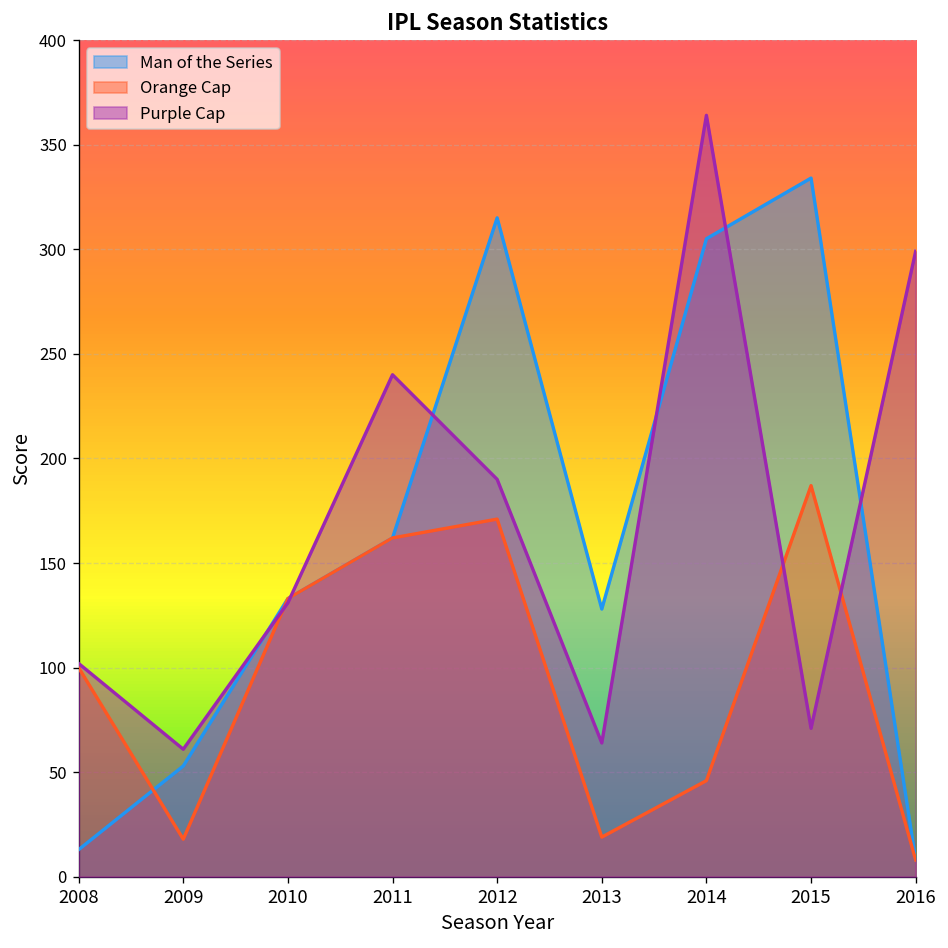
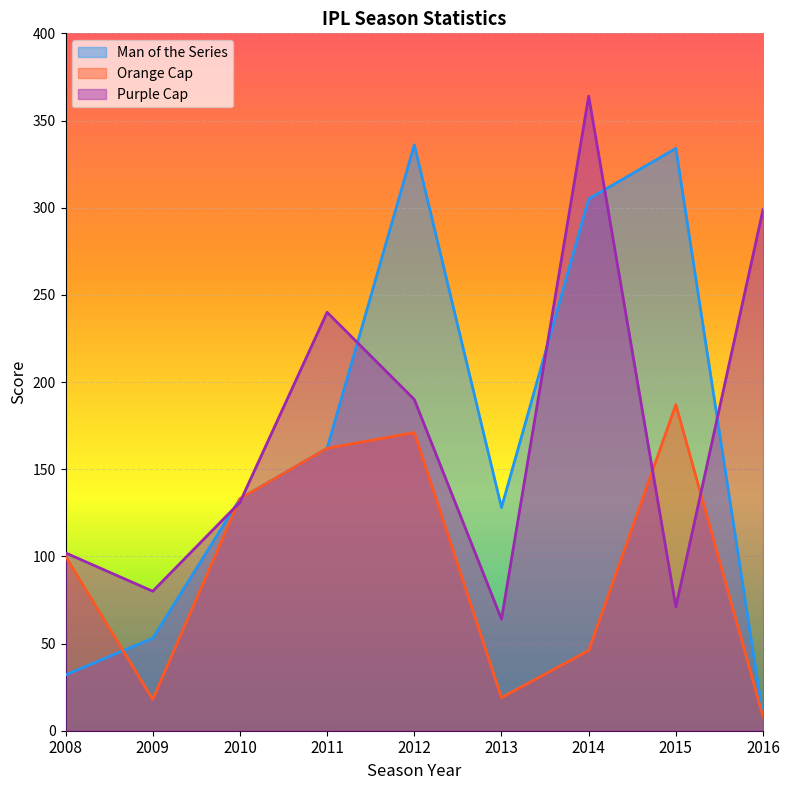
Man of the Series, 2008: 13 -> 32
Purple Cap, 2009: 61 -> 80
Man of the Series, 2012: 315 -> 336
